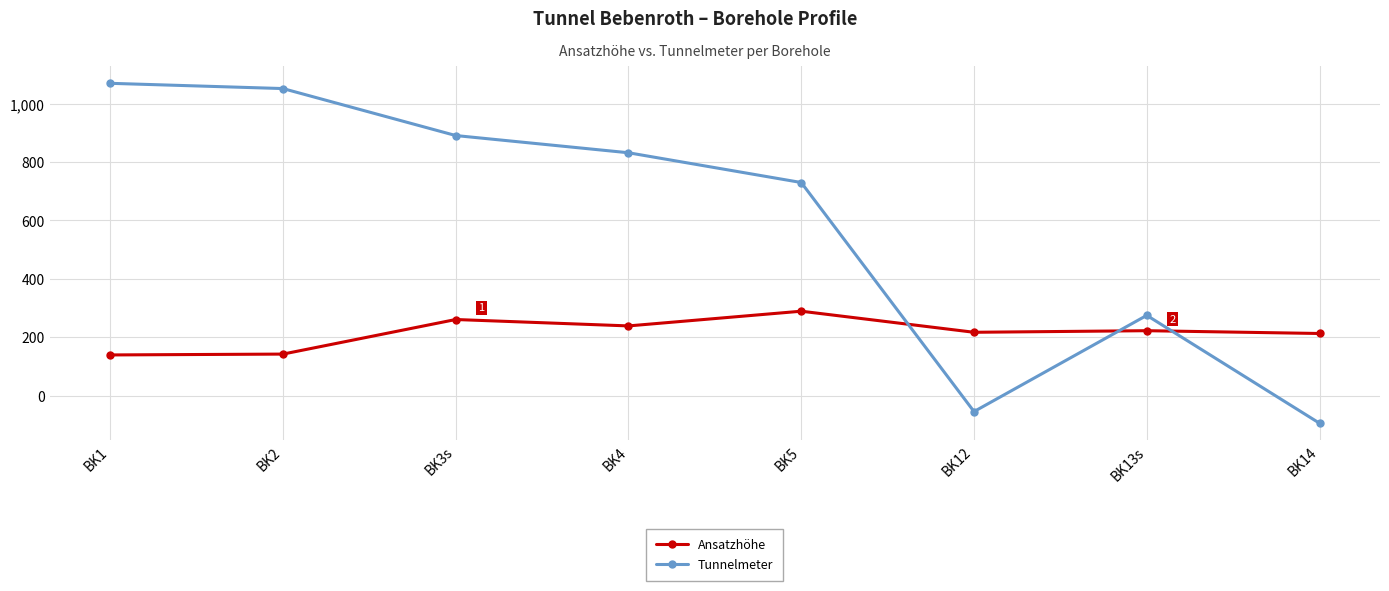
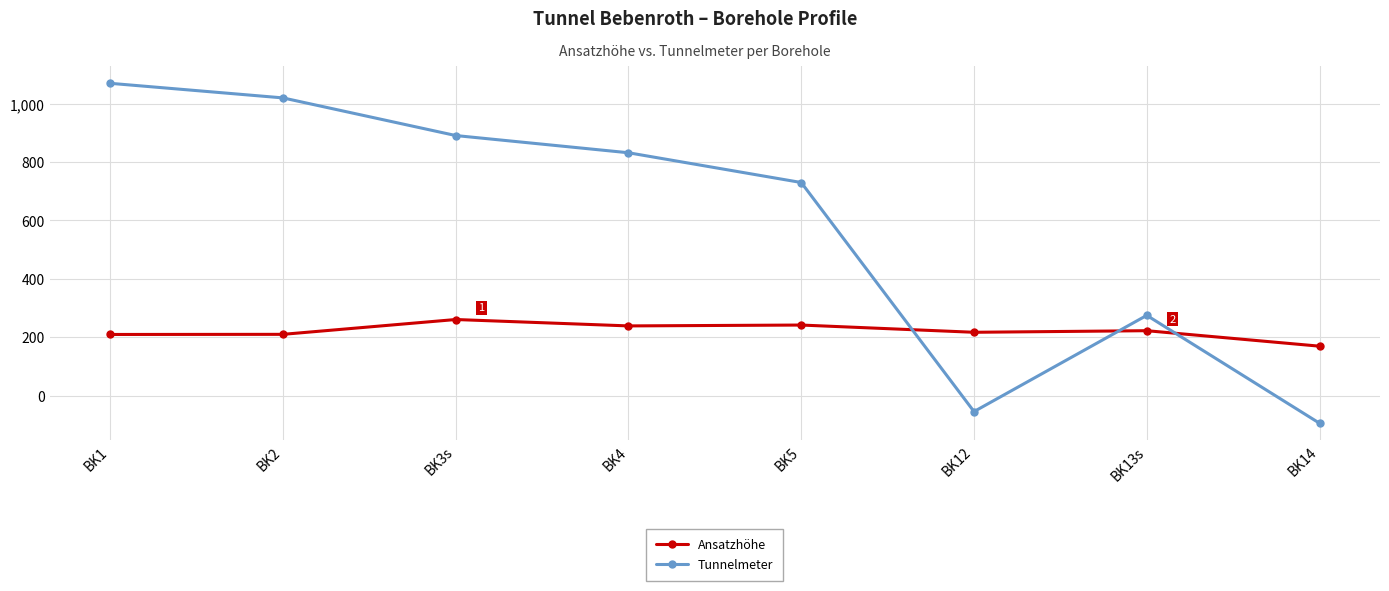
Ansatzhöhe, BK1: 140 -> 210
Ansatzhöhe, BK2: 140 -> 210
Tunnelmeter, BK2: 1,050 -> 1,020
Ansatzhöhe, BK5: 290 -> 240
Ansatzhöhe, BK14: 210 -> 170
